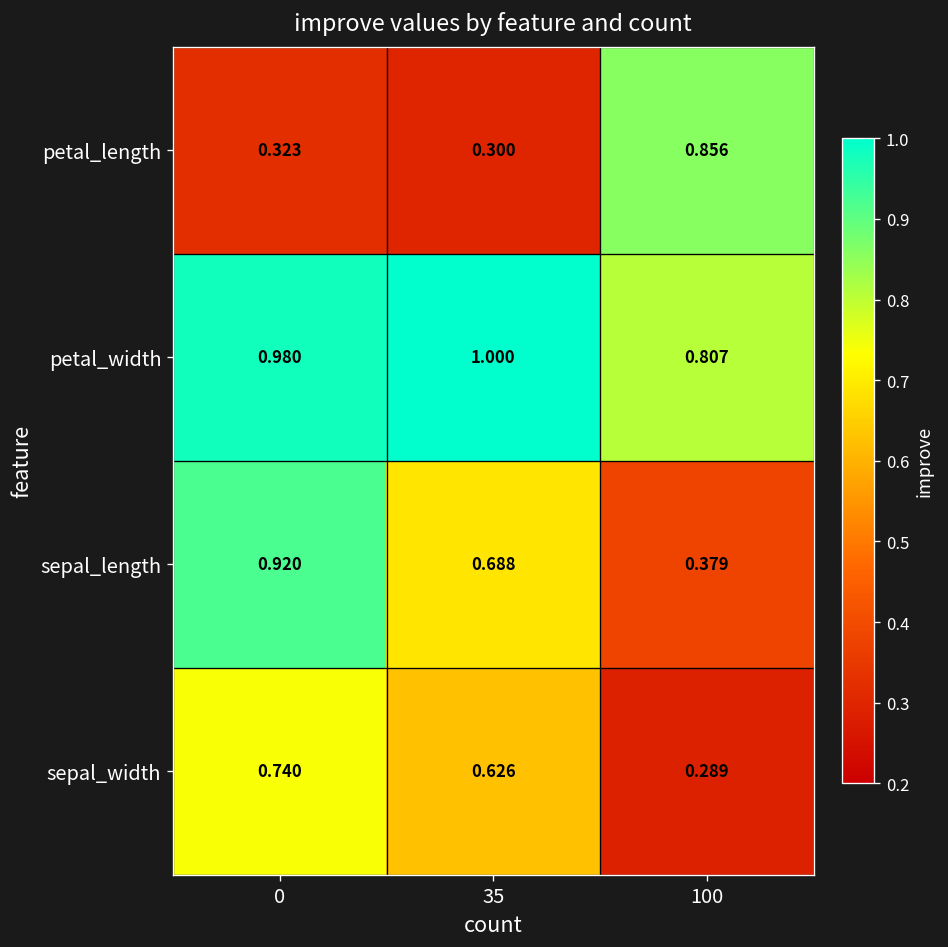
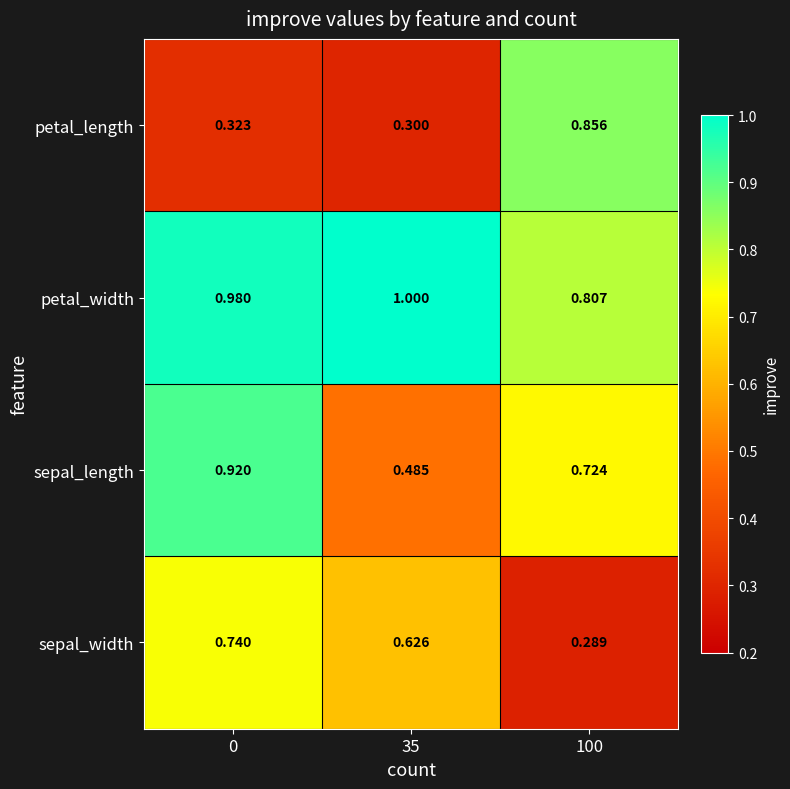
sepal_length, 35: 0.688 -> 0.485
sepal_length, 100: 0.379 -> 0.724
